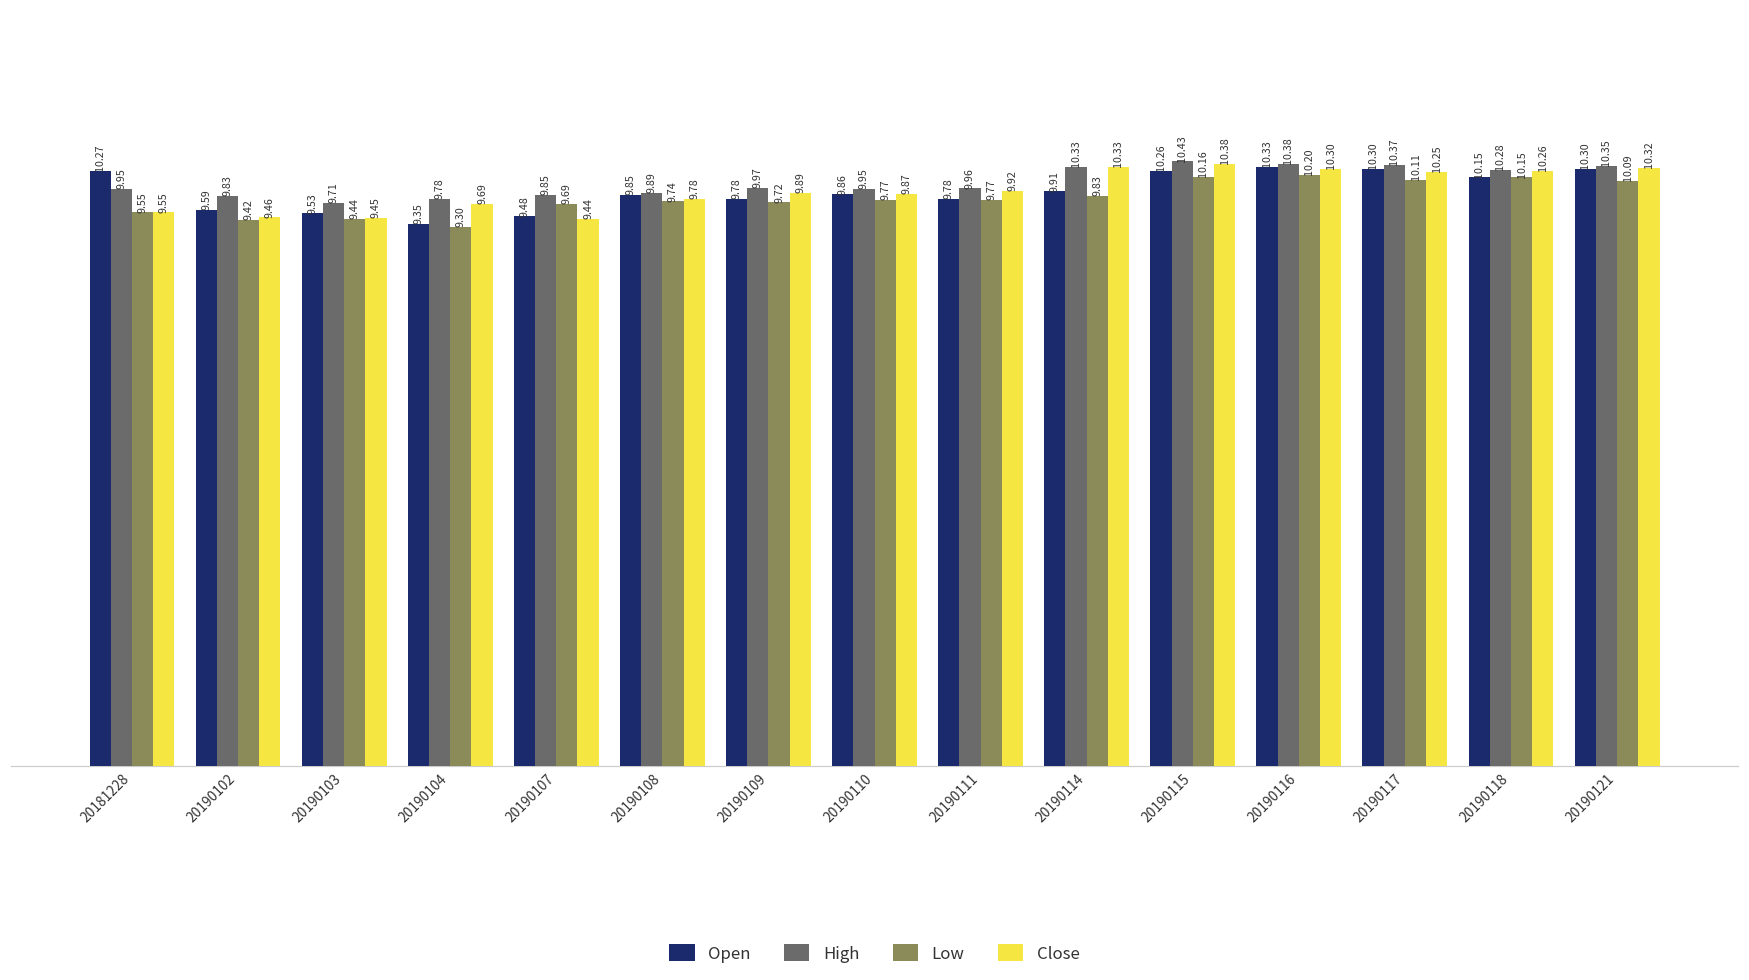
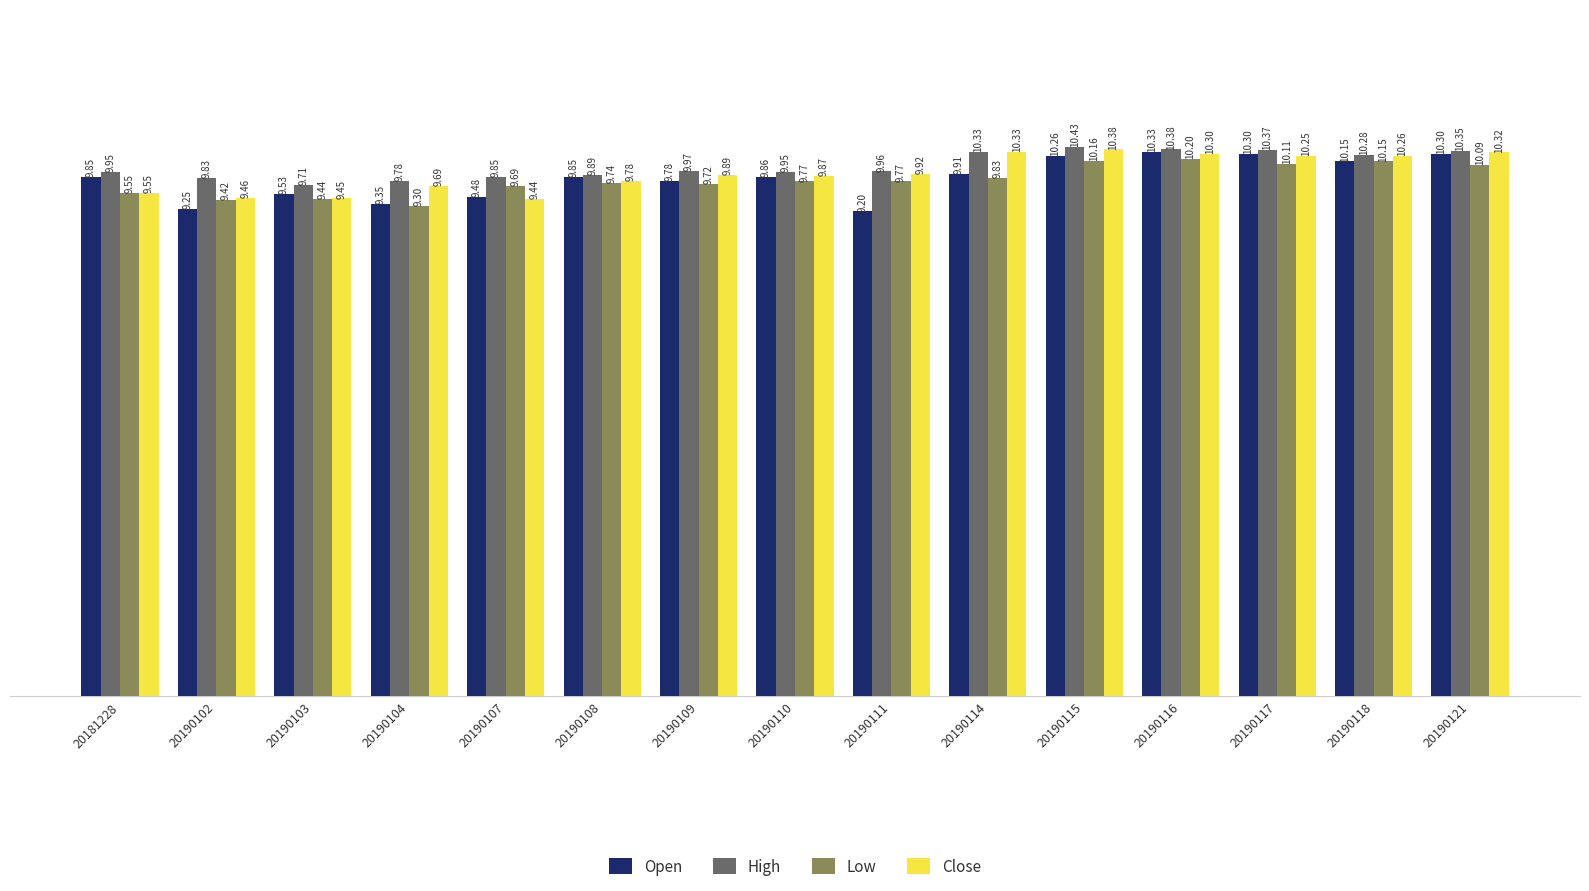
Open, 20181228: 10.27 -> 9.85
Open, 20190102: 9.59 -> 9.25
Open, 20190111: 9.78 -> 9.20
